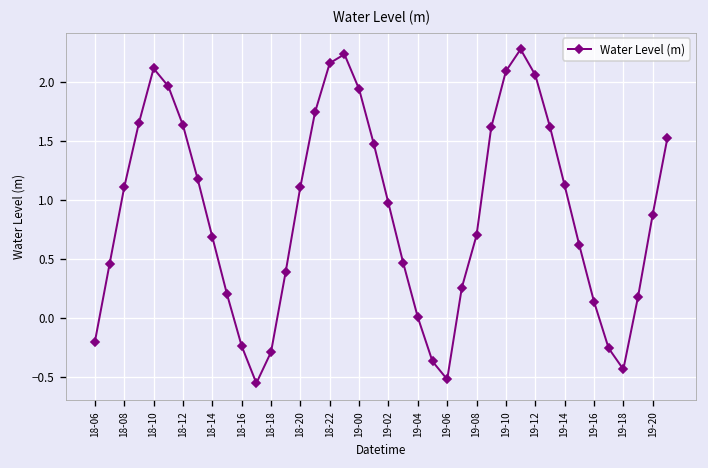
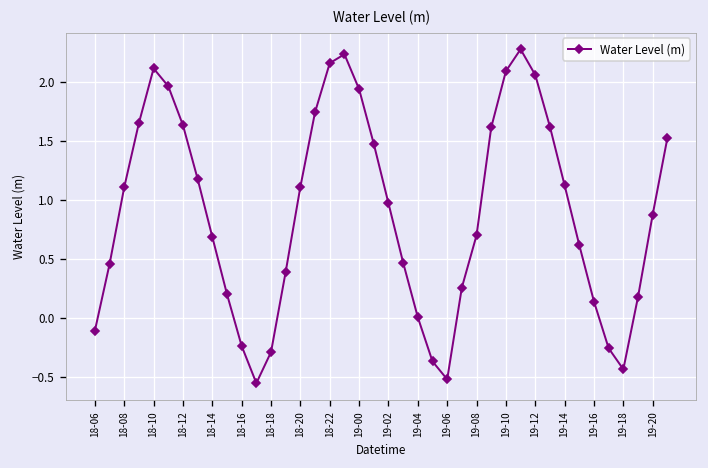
18-06: -0.2 -> -0.1
